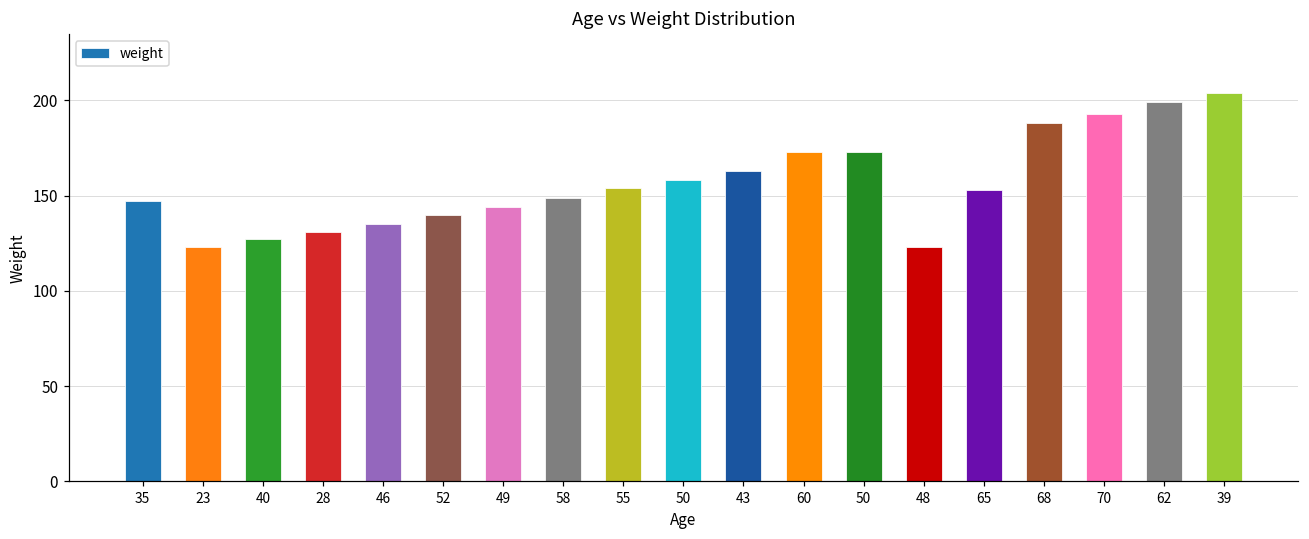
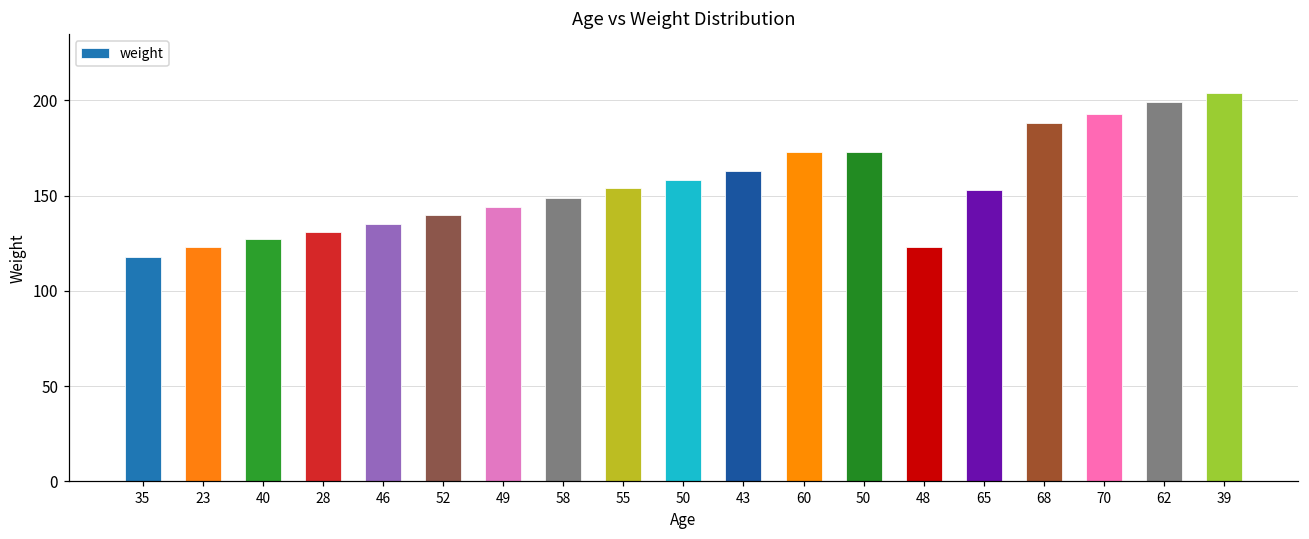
35: 147 -> 118
